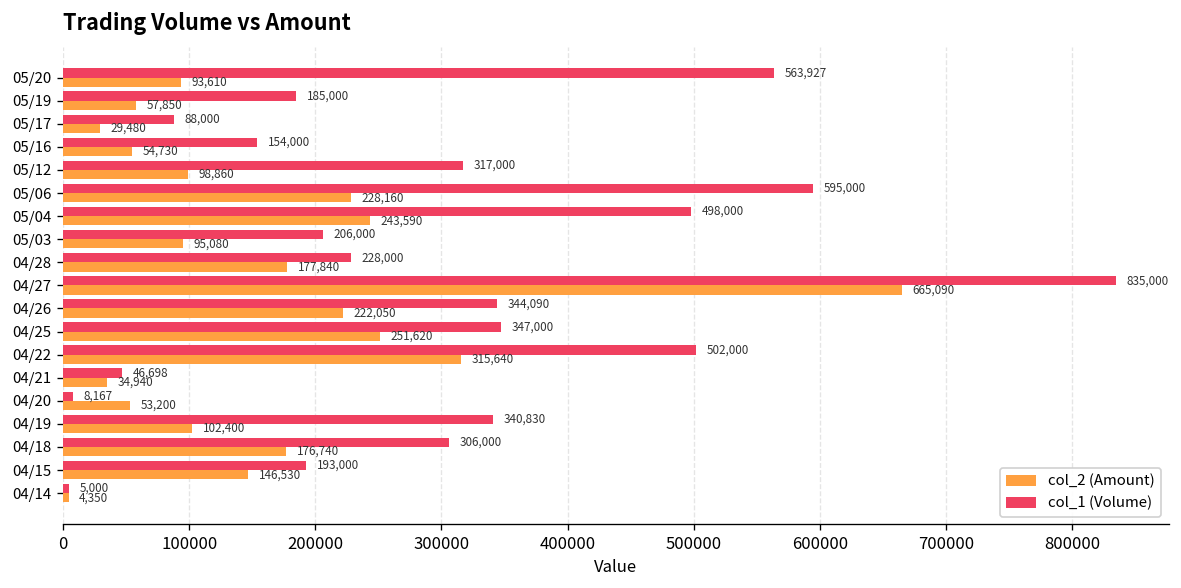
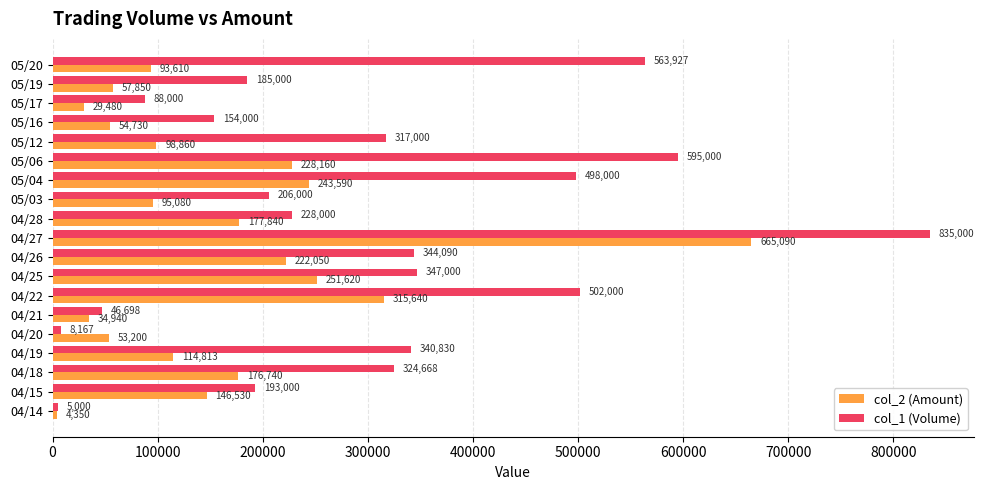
col_2 (Amount), 04/19: 102,400 -> 114,813
col_1 (Volume), 04/18: 306,000 -> 324,668
